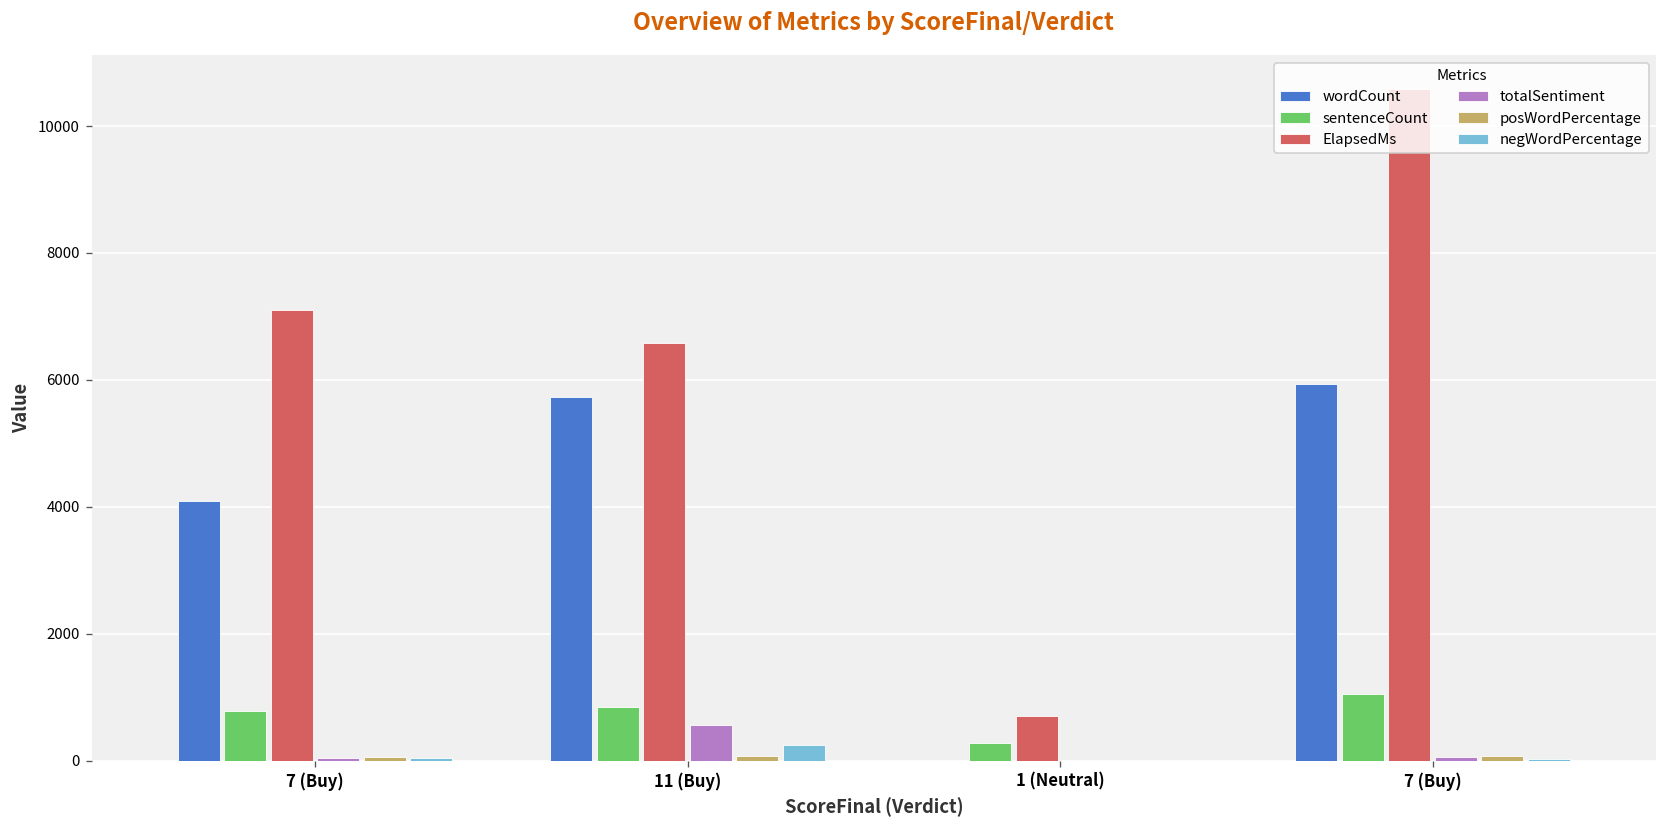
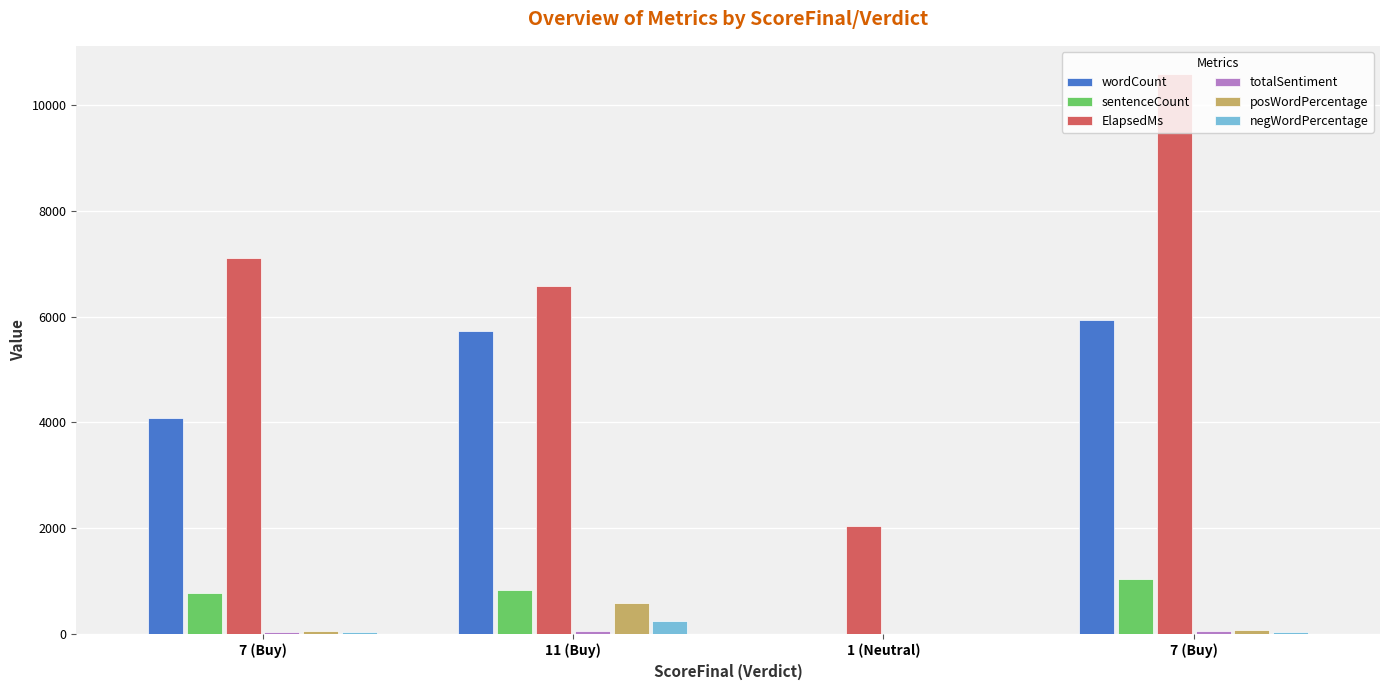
totalSentiment, 11 (Buy): 600 -> 100
posWordPercentage, 11 (Buy): 100 -> 600
sentenceCount, 1 (Neutral): 300 -> 0
ElapsedMs, 1 (Neutral): 700 -> 2000
